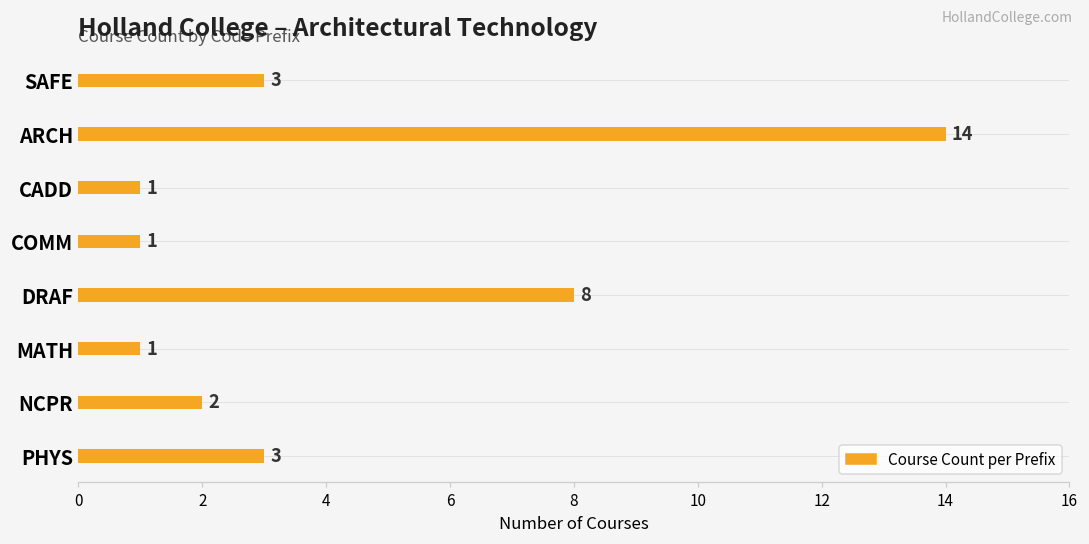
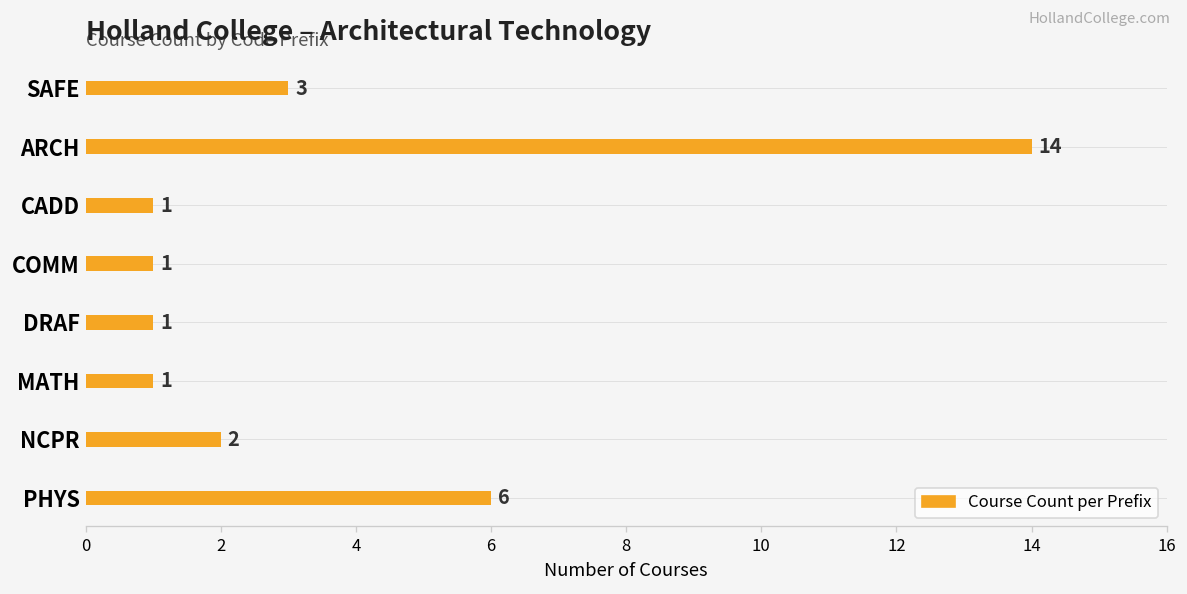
DRAF: 8 -> 1
PHYS: 3 -> 6
